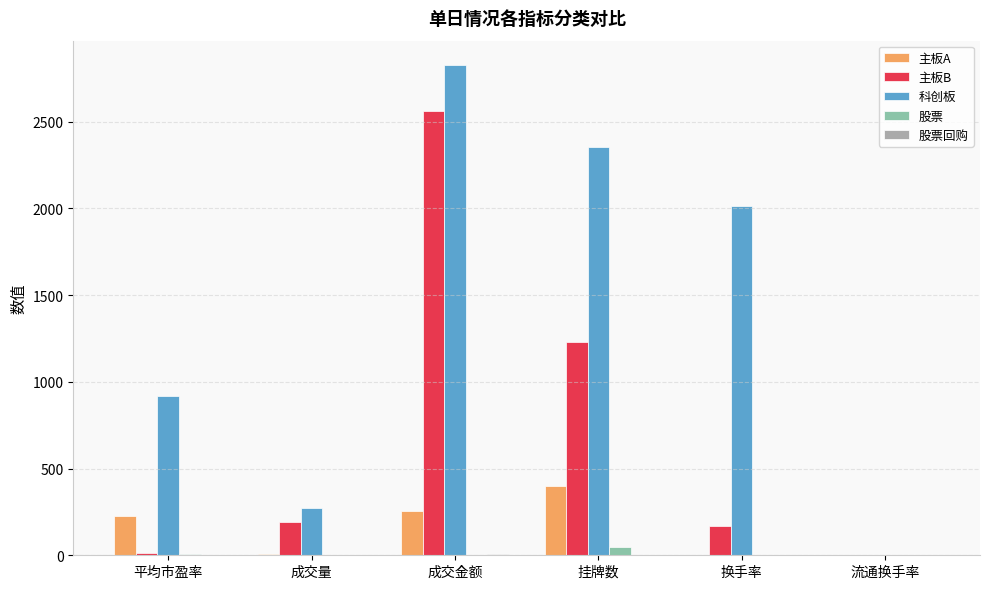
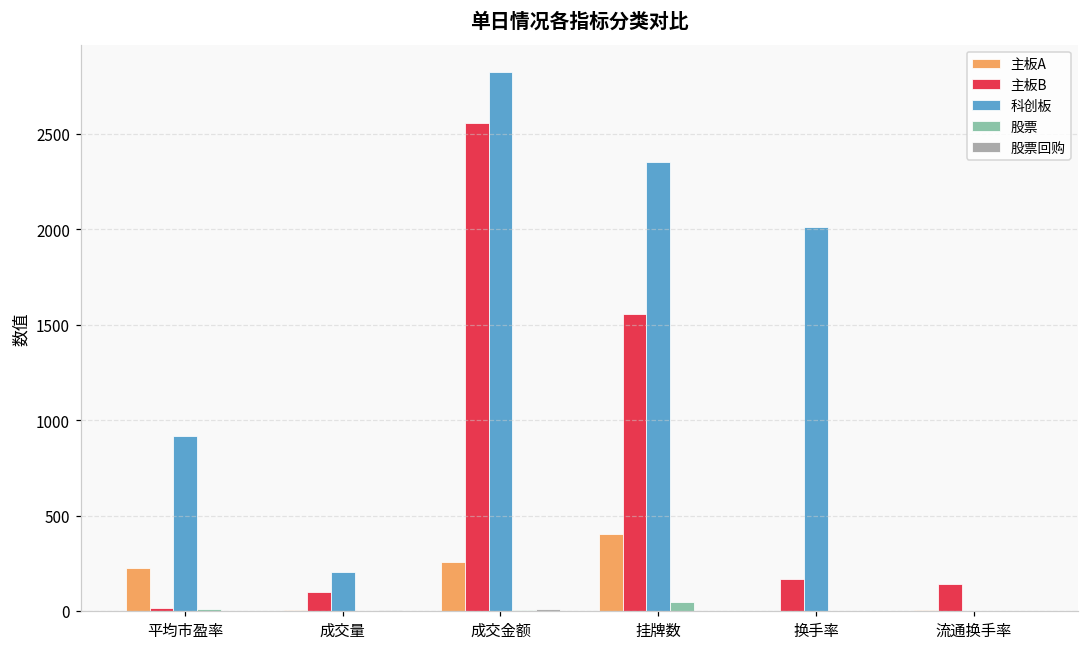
主板B, 成交量: 190 -> 100
科创板, 成交量: 270 -> 200
主板B, 挂牌数: 1230 -> 1560
主板B, 流通换手率: 0 -> 140
